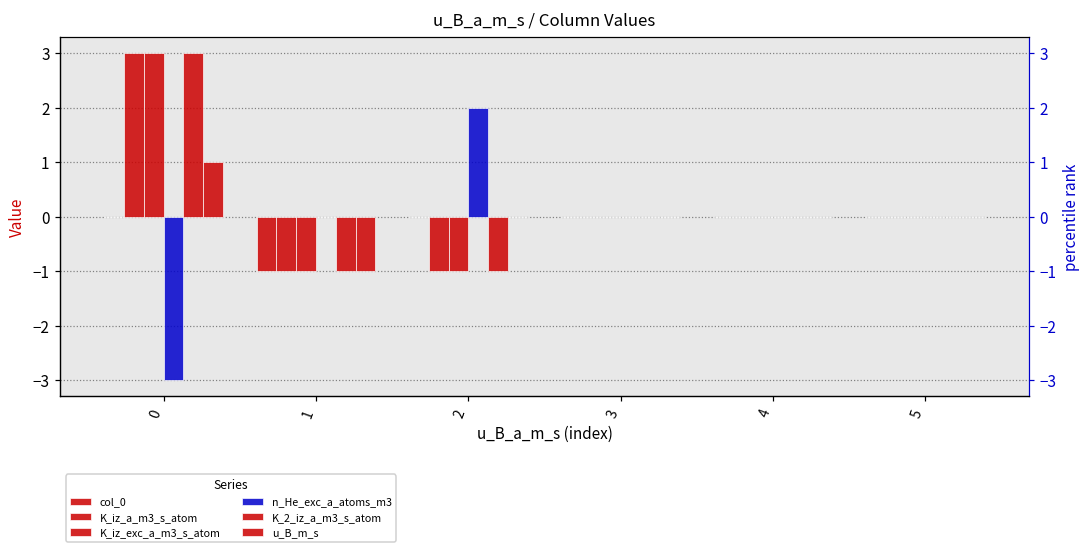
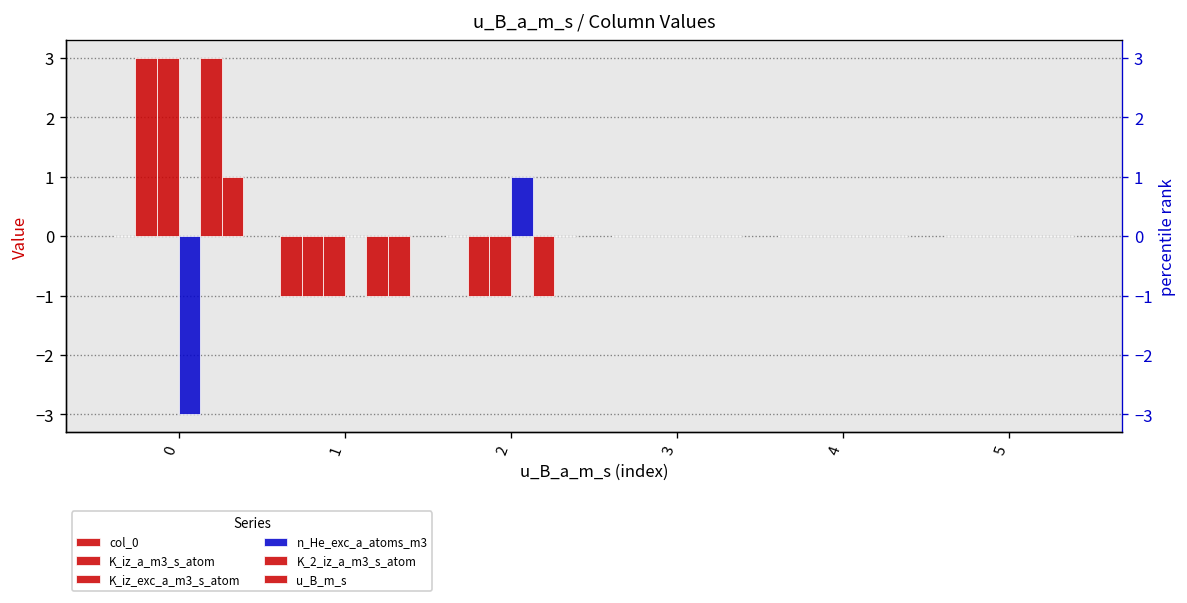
n_He_exc_a_atoms_m3, 2: 2 -> 1
